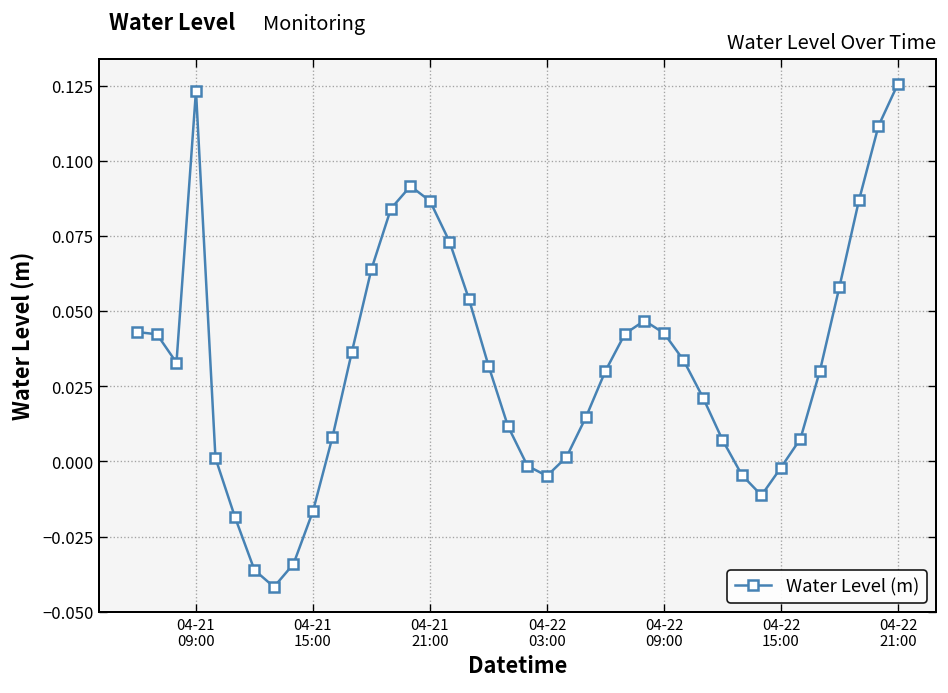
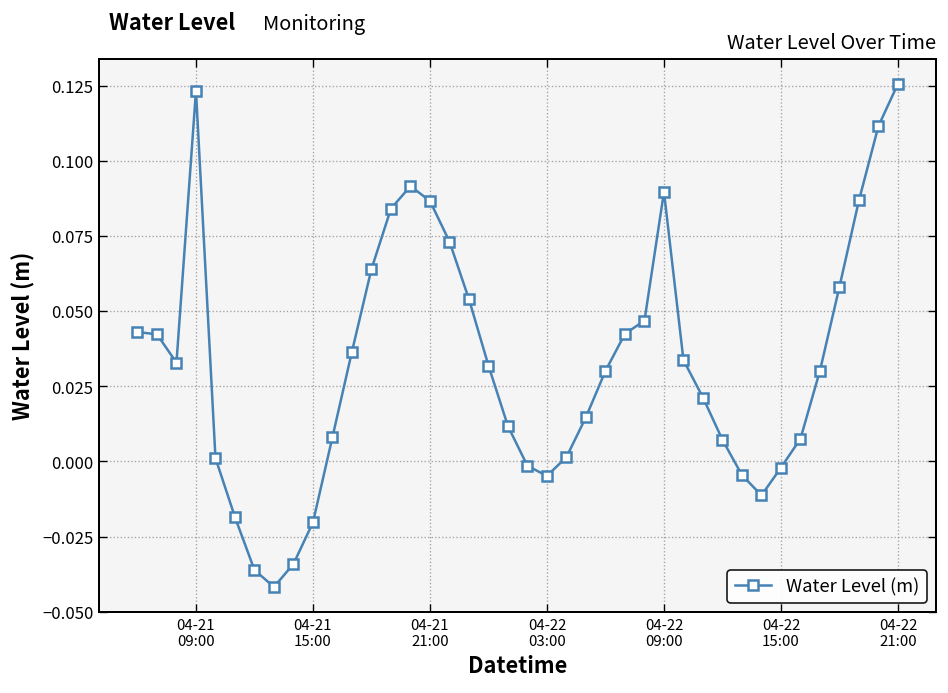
04-21 15:00: -0.017 -> -0.020
04-22 09:00: 0.043 -> 0.090
